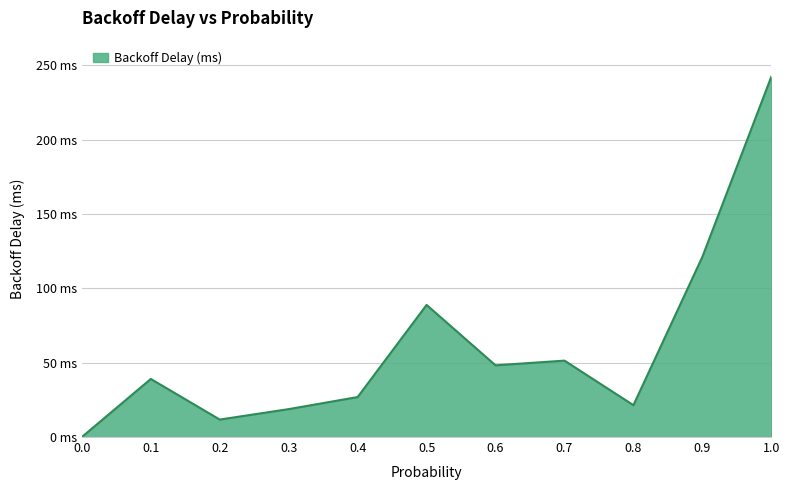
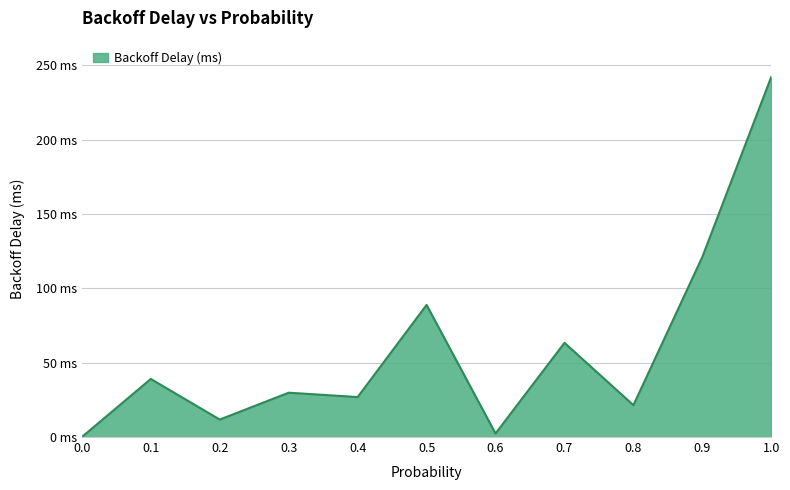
0.3: 19 ms -> 30 ms
0.6: 48 ms -> 2 ms
0.7: 51 ms -> 63 ms
